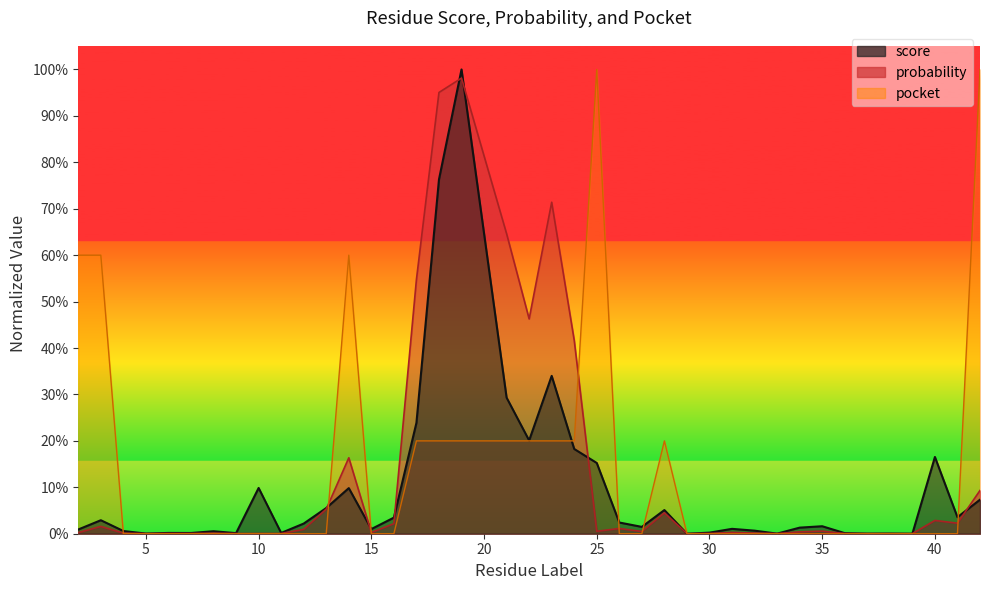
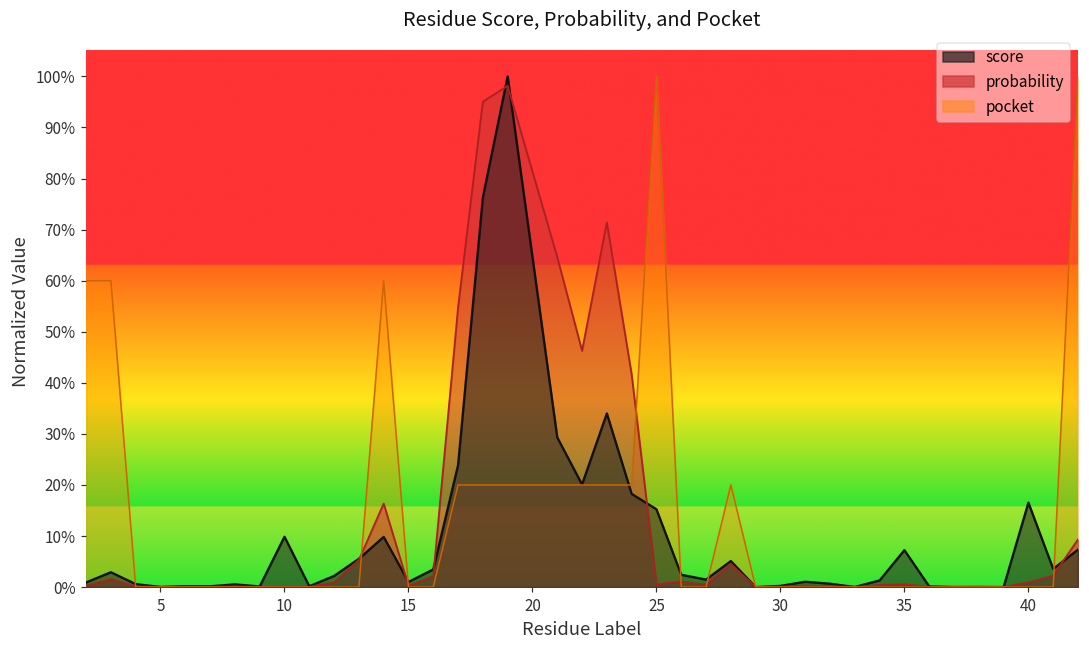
score, 35: 2% -> 7%
probability, 40: 3% -> 1%
